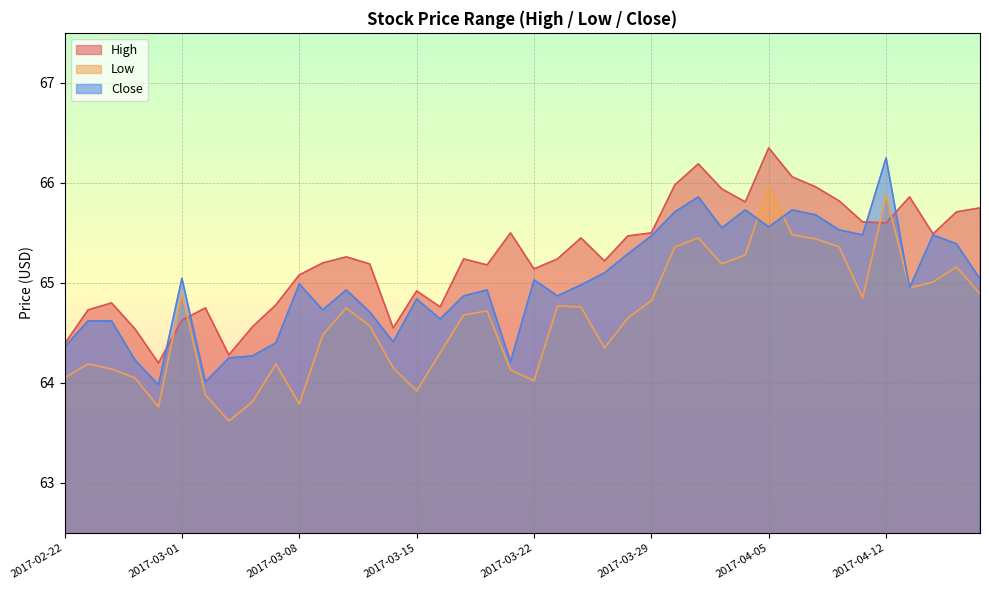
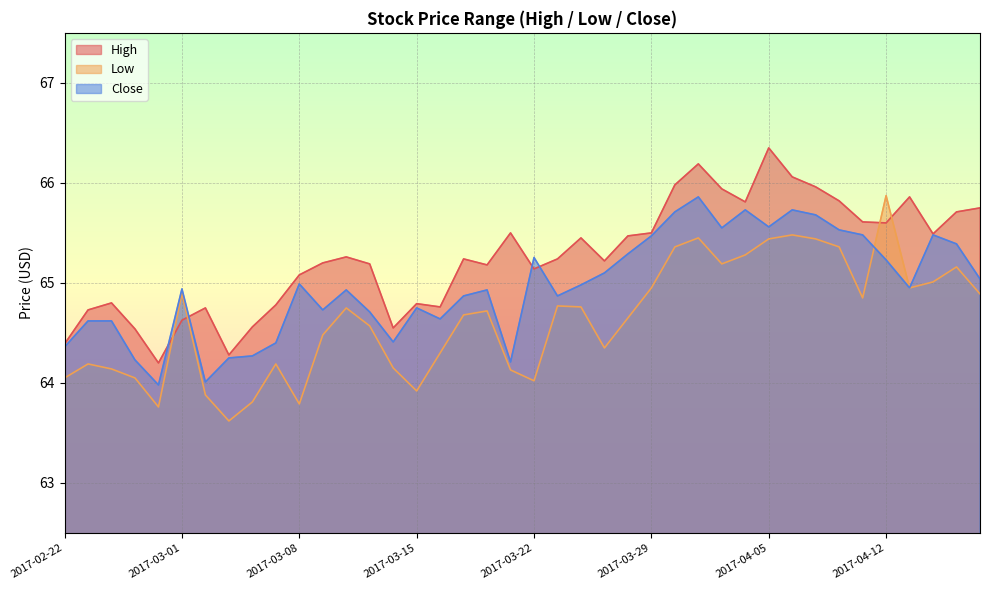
Close, 2017-03-01: 65.05 -> 64.94
High, 2017-03-15: 64.92 -> 64.79
Close, 2017-03-15: 64.84 -> 64.75
Close, 2017-03-22: 65.03 -> 65.25
Low, 2017-03-29: 64.82 -> 64.95
Low, 2017-04-05: 65.98 -> 65.44
Close, 2017-04-12: 66.25 -> 65.23
